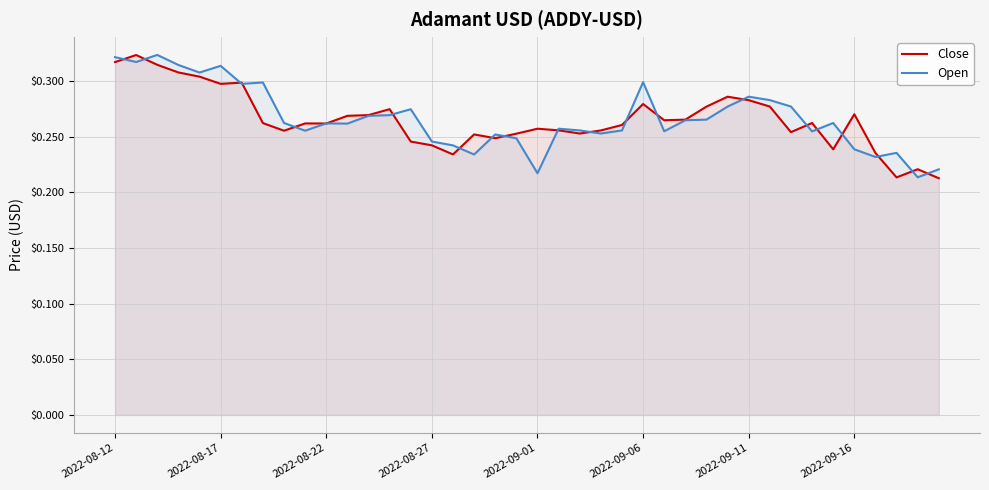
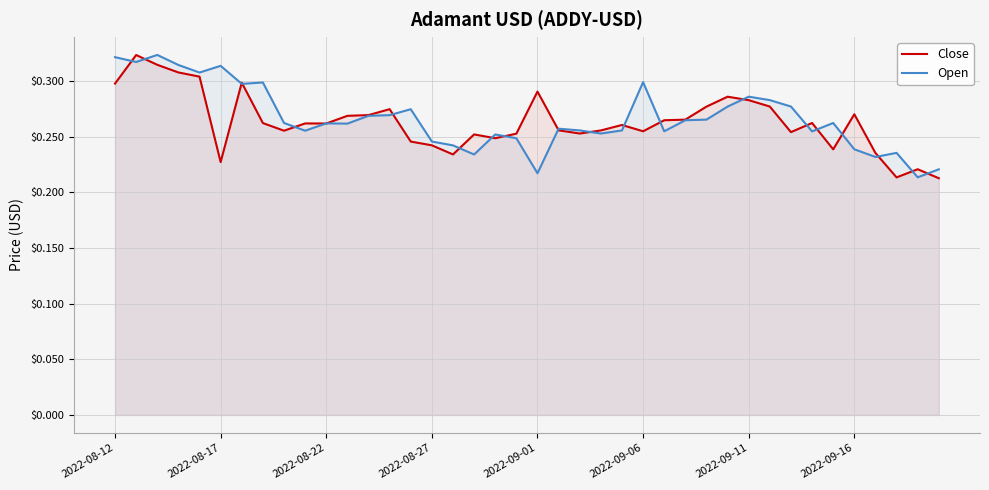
Close, 2022-08-12: $0.317 -> $0.298
Close, 2022-08-17: $0.297 -> $0.227
Close, 2022-09-01: $0.257 -> $0.291
Close, 2022-09-06: $0.279 -> $0.255
